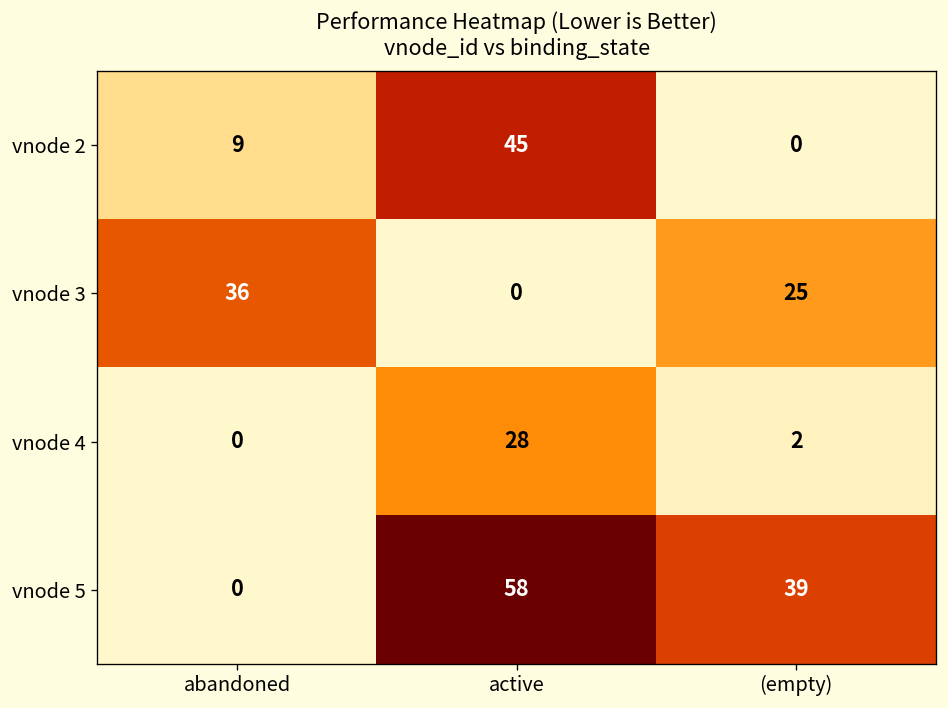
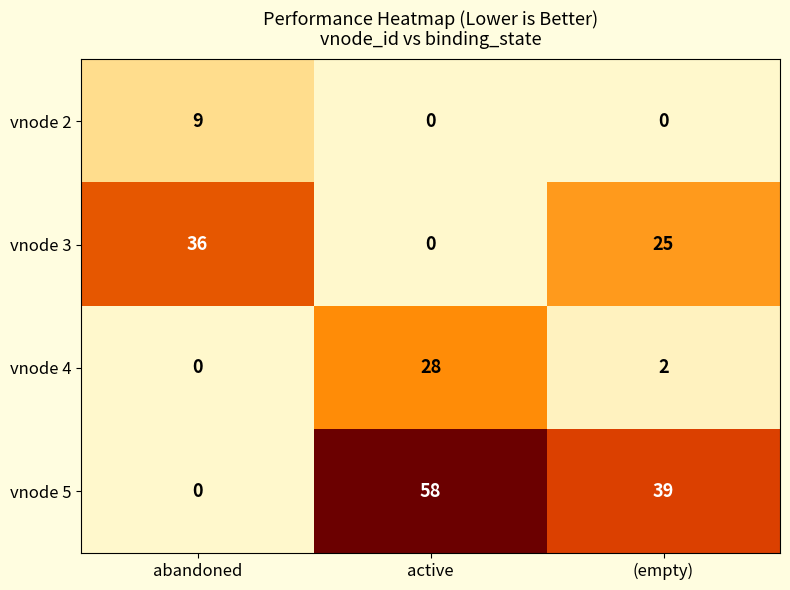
vnode 2, active: 45 -> 0
